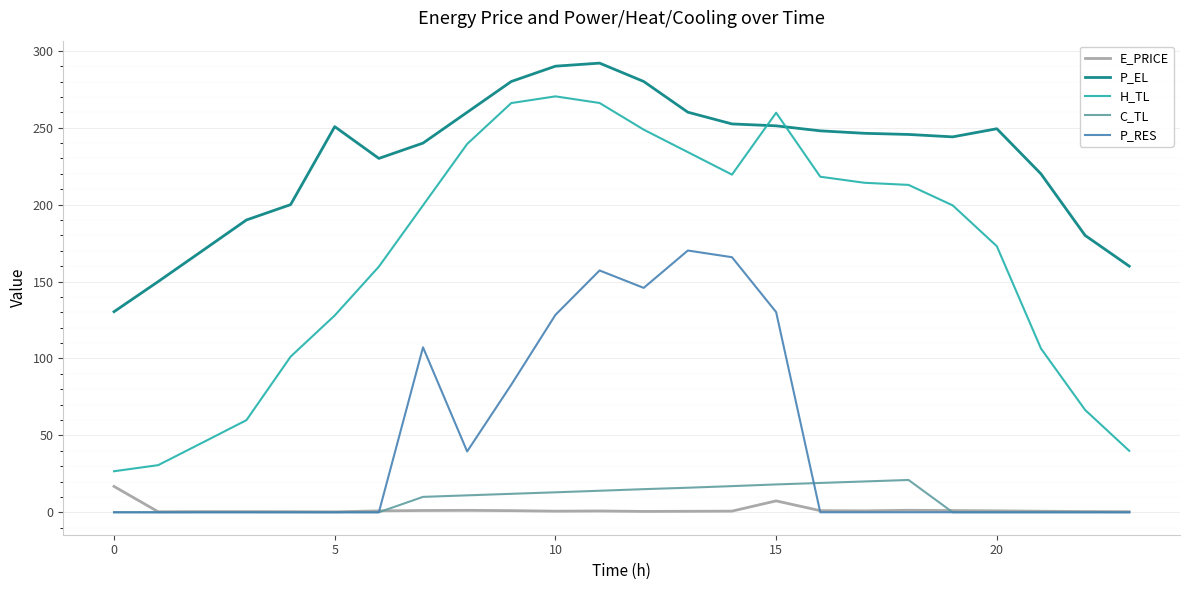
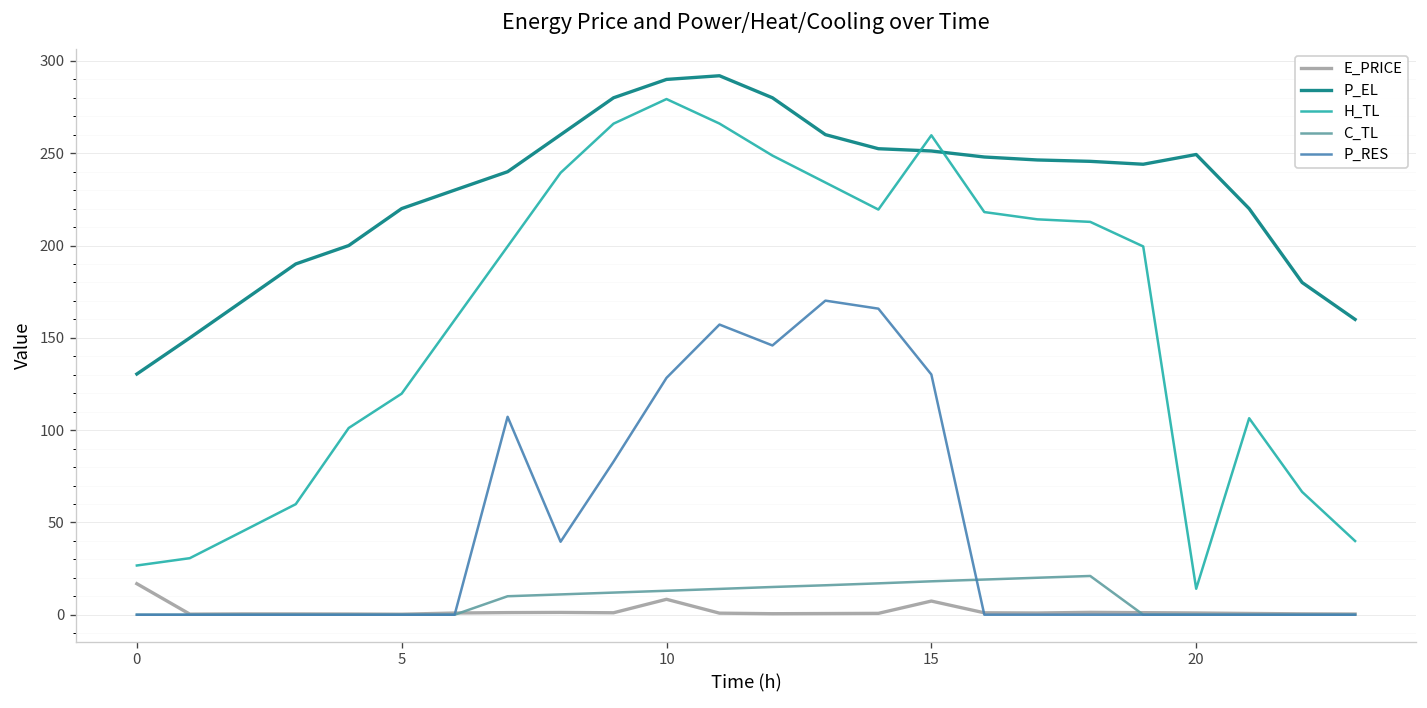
P_EL, 5: 251 -> 220
H_TL, 5: 128 -> 120
E_PRICE, 10: 1 -> 8
H_TL, 10: 270 -> 279
H_TL, 20: 173 -> 14
